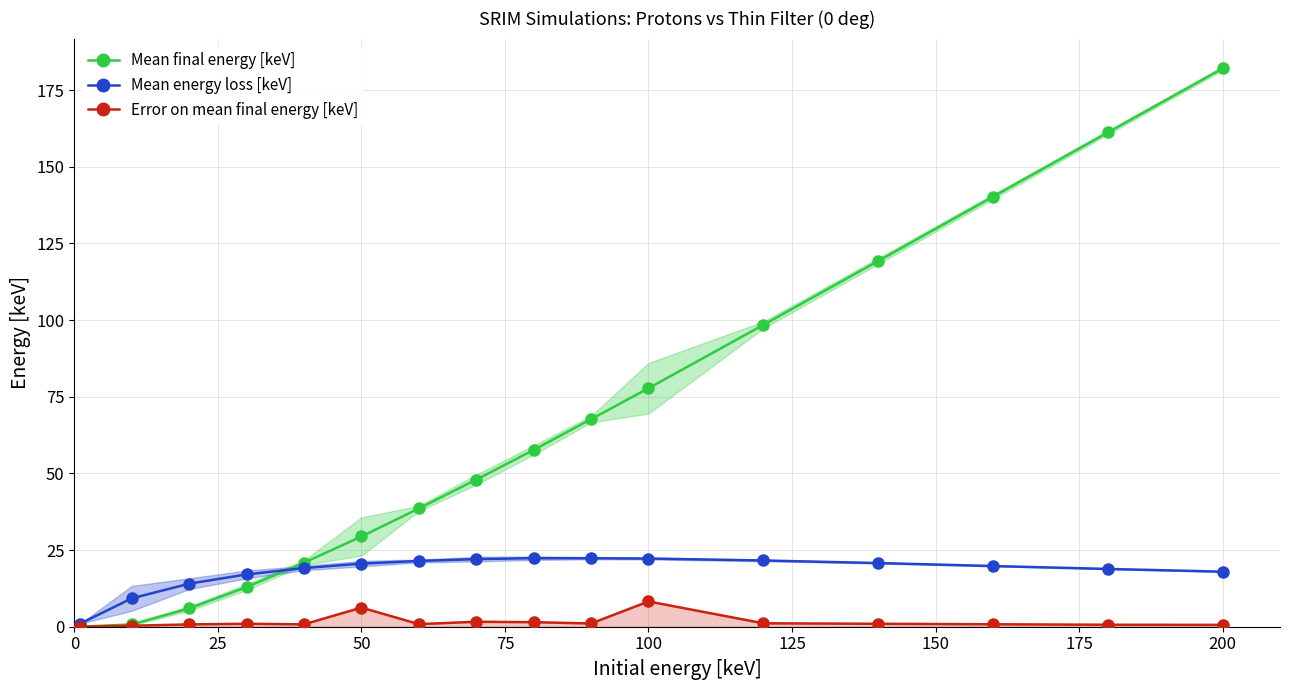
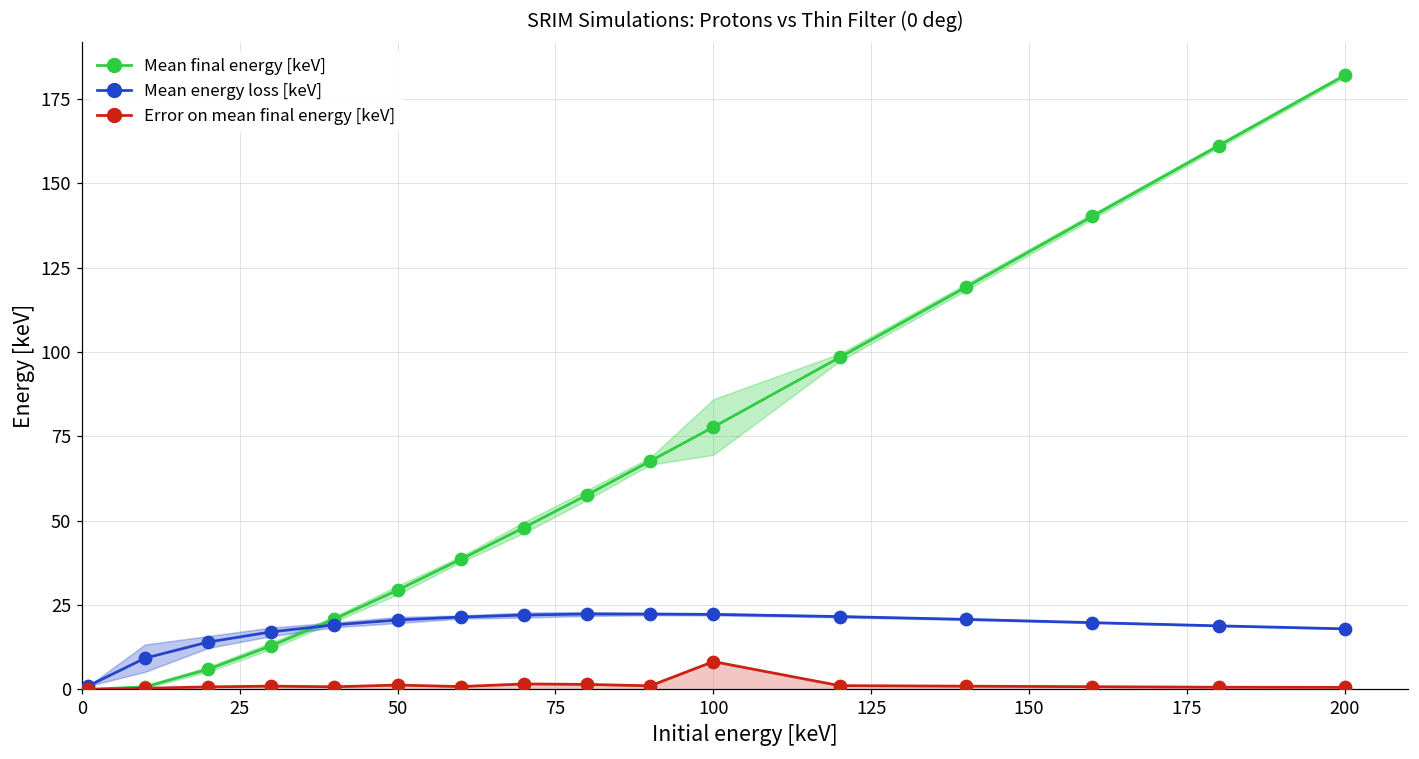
Error on mean final energy [keV], 50: 6 -> 1
